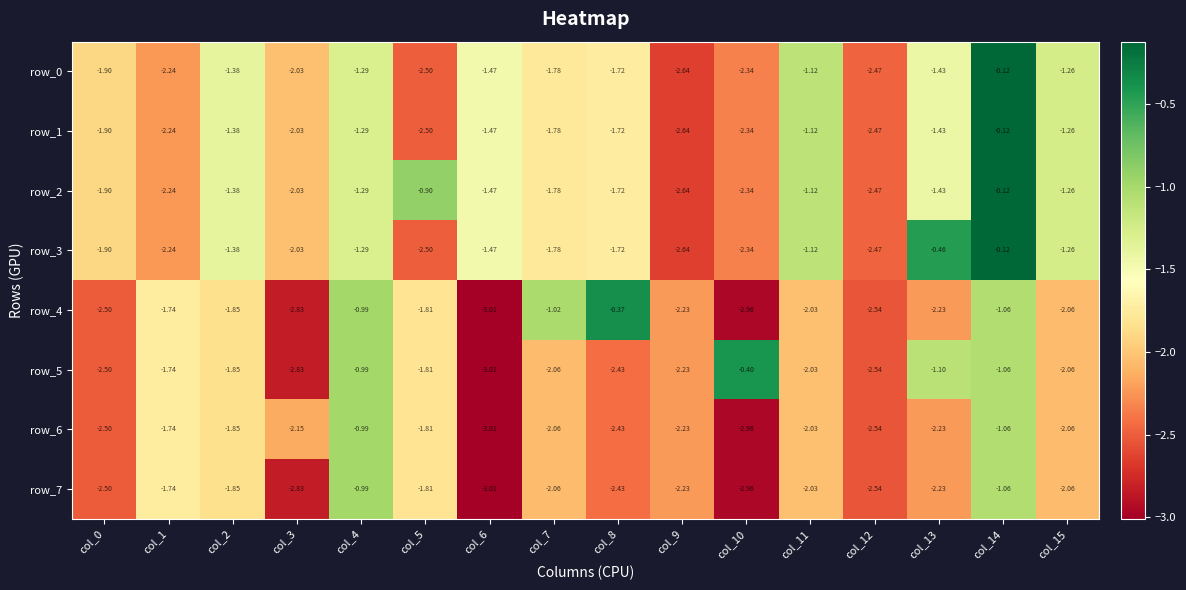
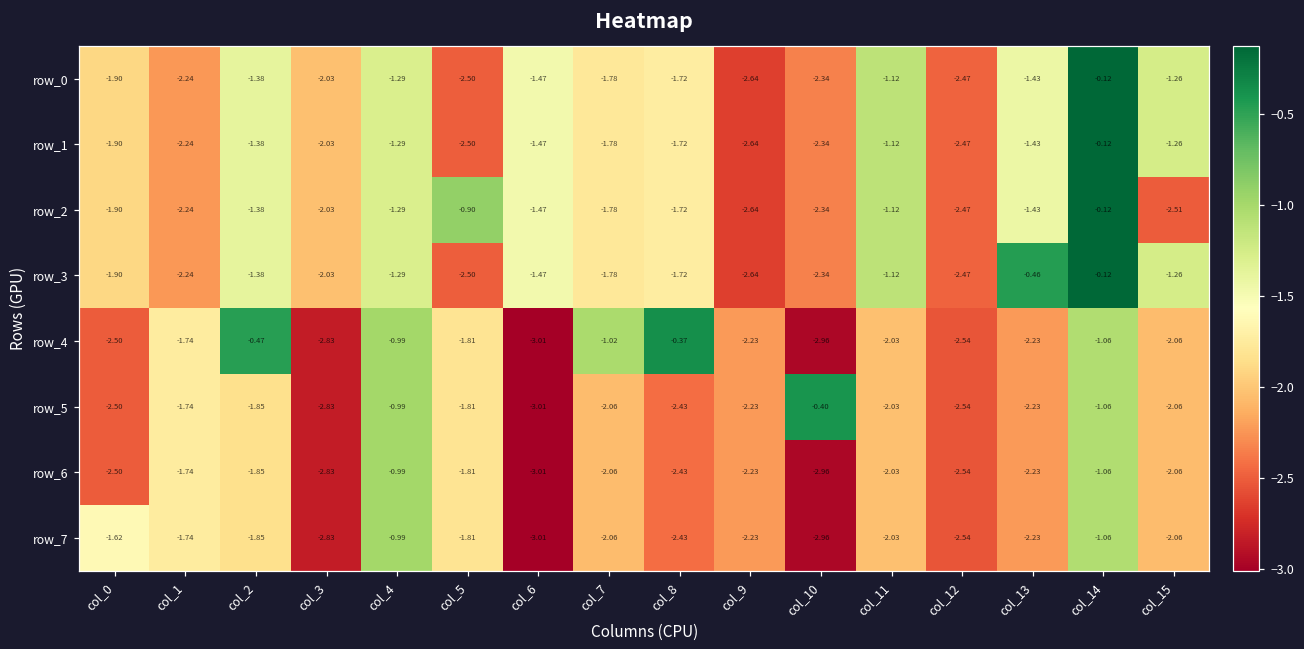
row_2, col_15: -1.26 -> -2.51
row_4, col_2: -1.85 -> -0.47
row_5, col_13: -1.10 -> -2.23
row_6, col_3: -2.15 -> -2.83
row_7, col_0: -2.50 -> -1.62
